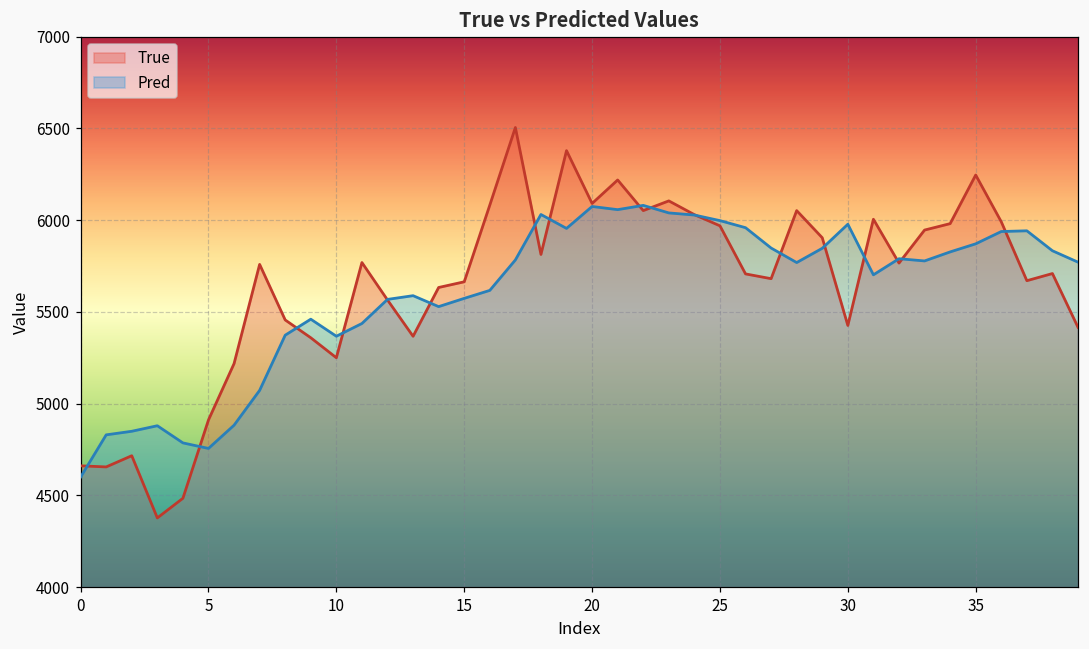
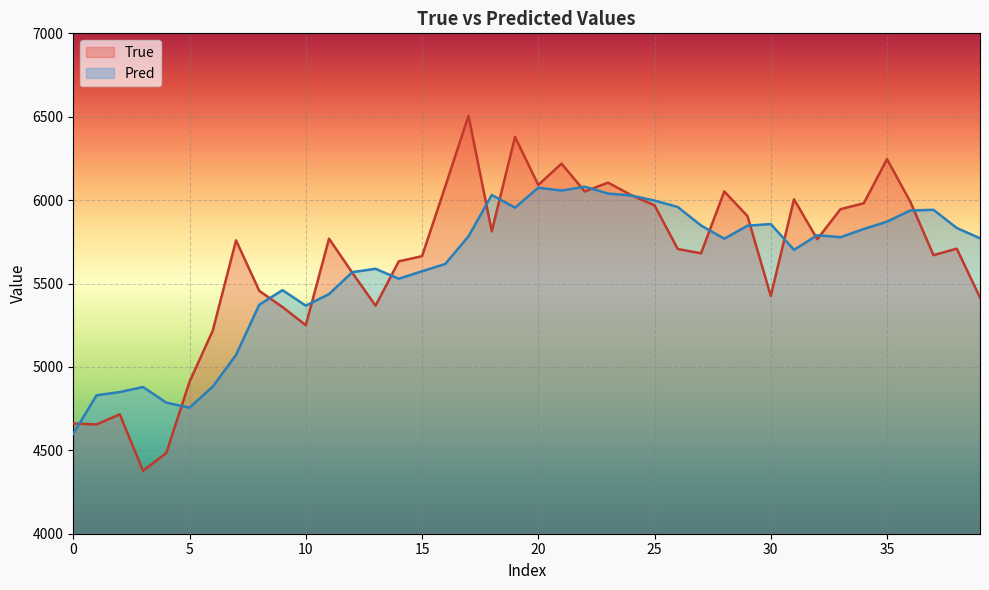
Pred, 30: 5980 -> 5860
